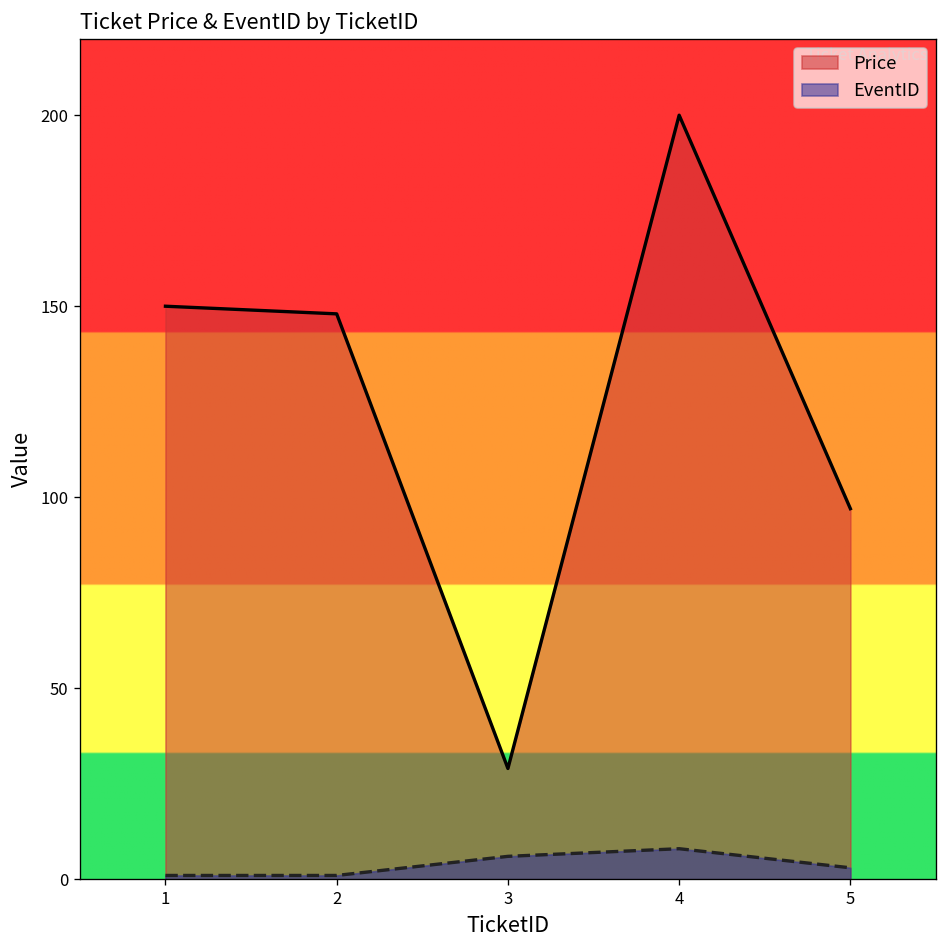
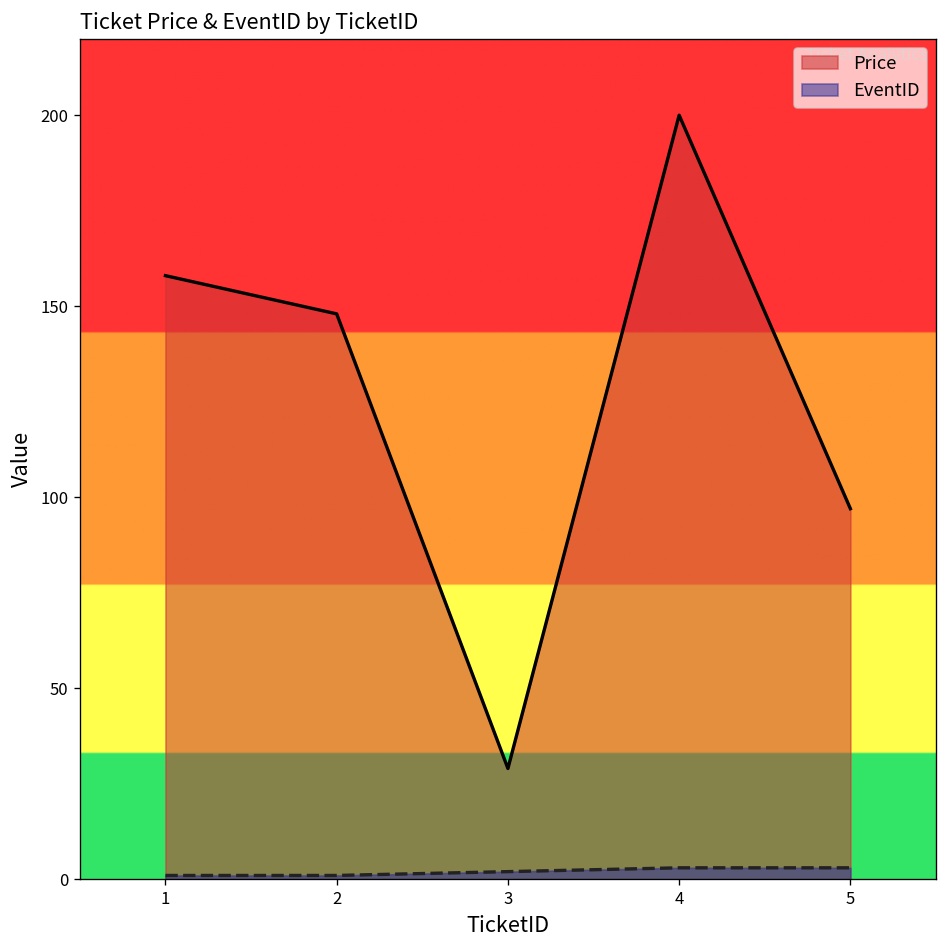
Price, 1: 150 -> 158
EventID, 3: 6 -> 2
EventID, 4: 8 -> 3
